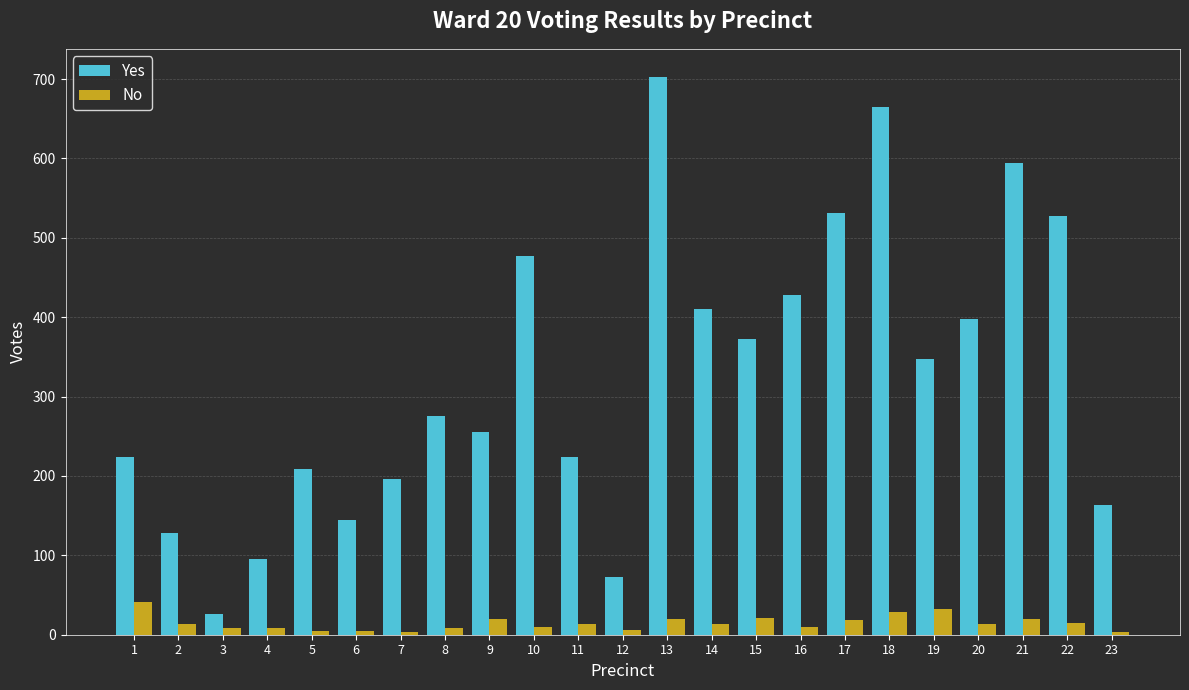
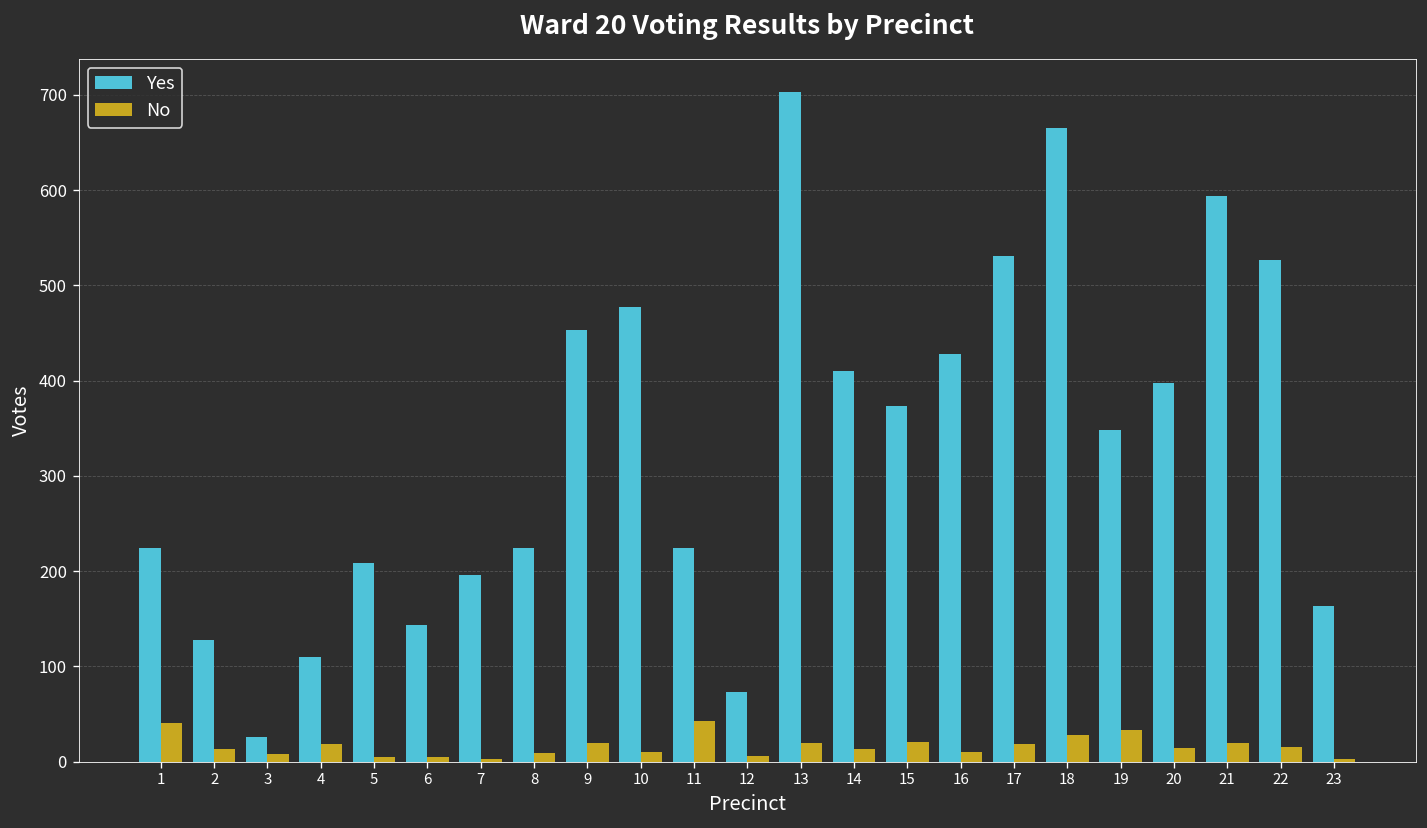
Yes, 4: 100 -> 110
No, 4: 10 -> 20
Yes, 8: 280 -> 220
Yes, 9: 260 -> 450
No, 11: 10 -> 40
